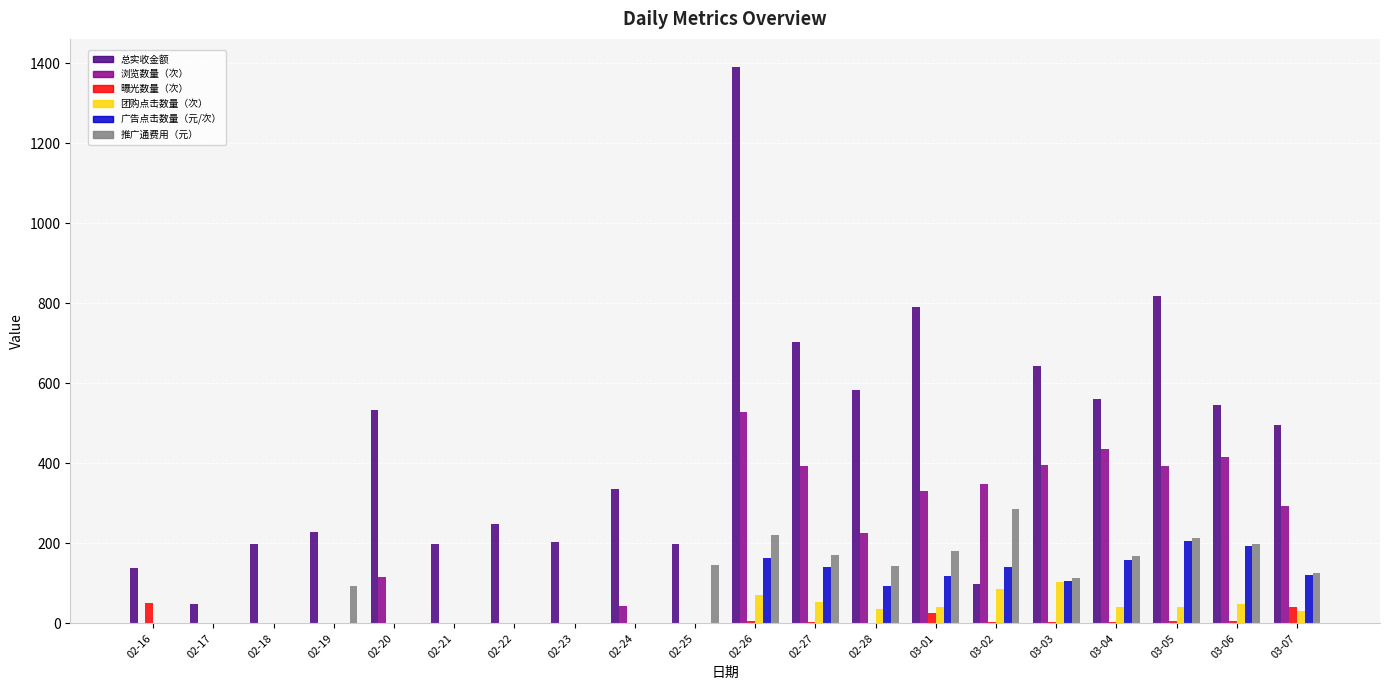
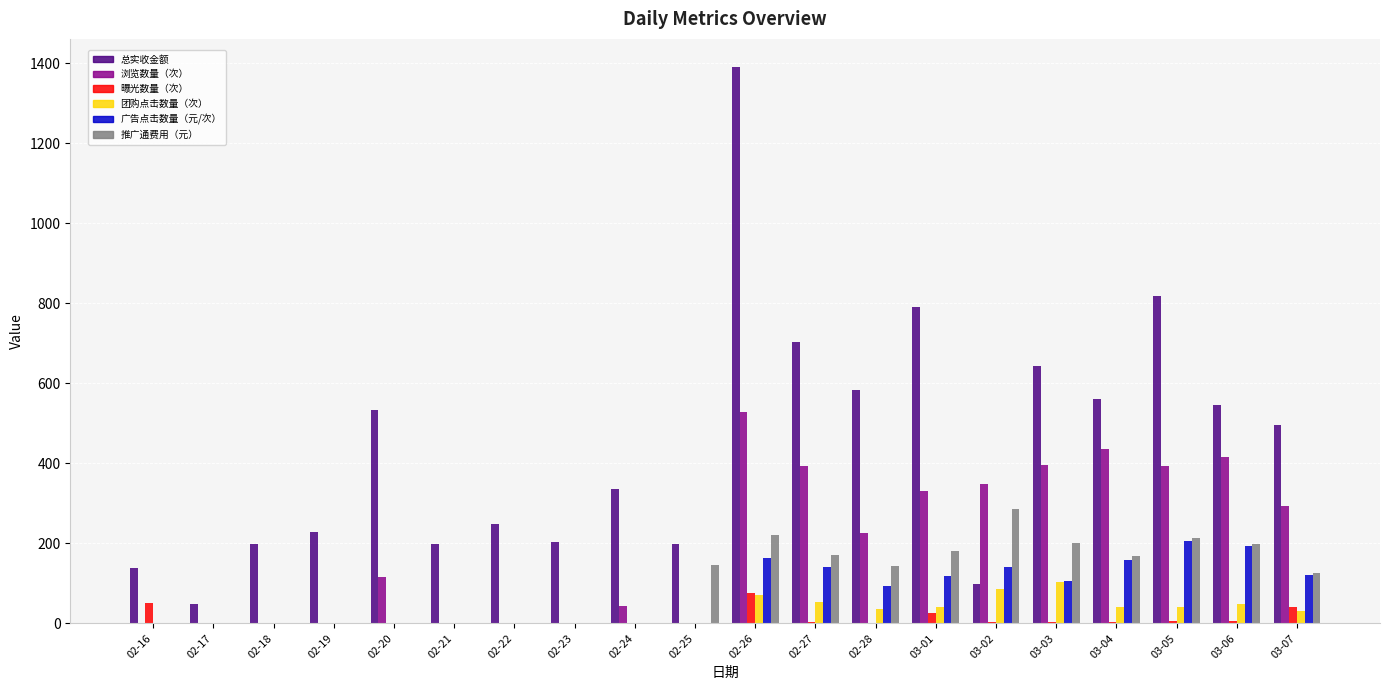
推广通费用（元）, 02-19: 90 -> 0
曝光数量（次）, 02-26: 10 -> 80
推广通费用（元）, 03-03: 110 -> 200
